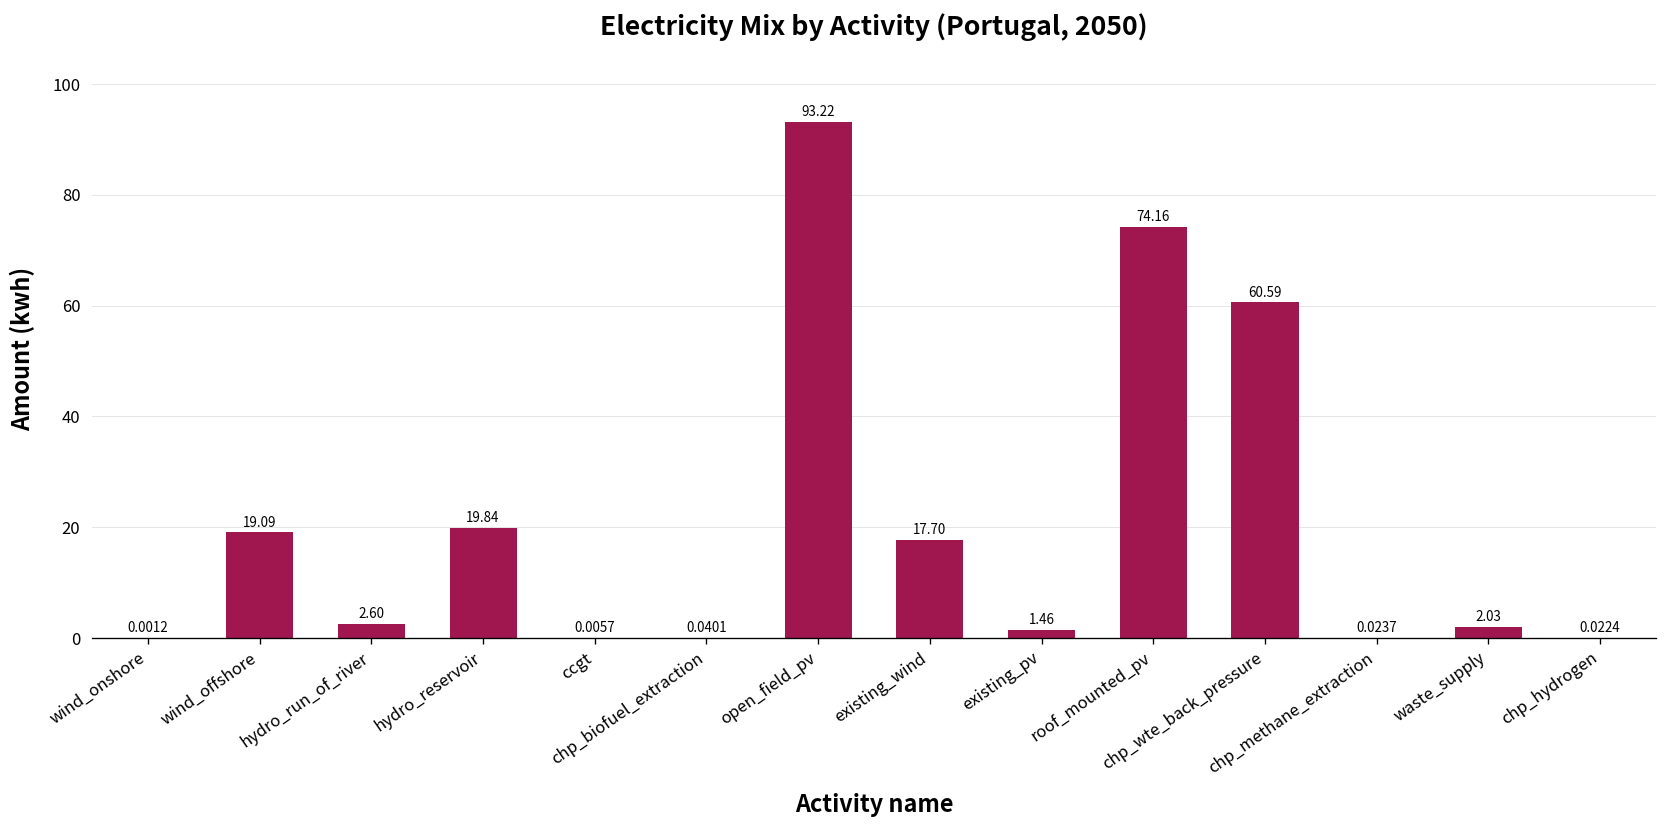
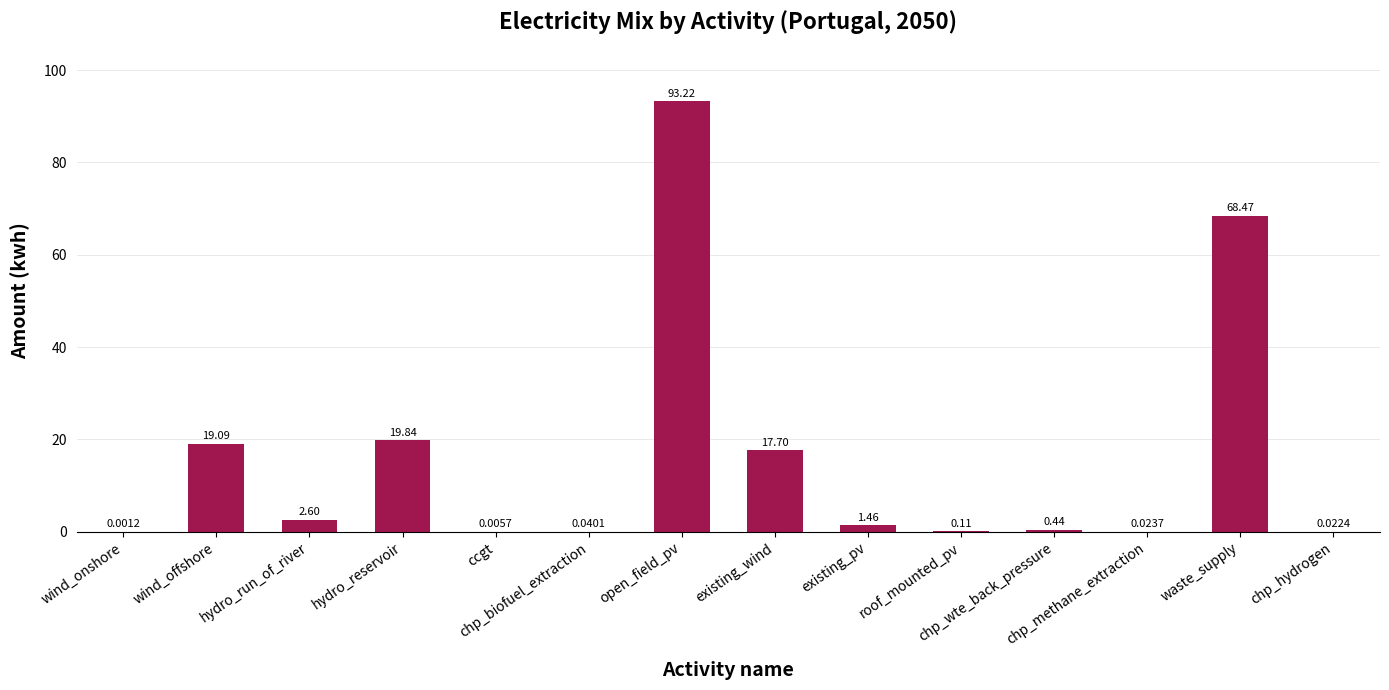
roof_mounted_pv: 74.16 -> 0.11
chp_wte_back_pressure: 60.59 -> 0.44
waste_supply: 2.03 -> 68.47
